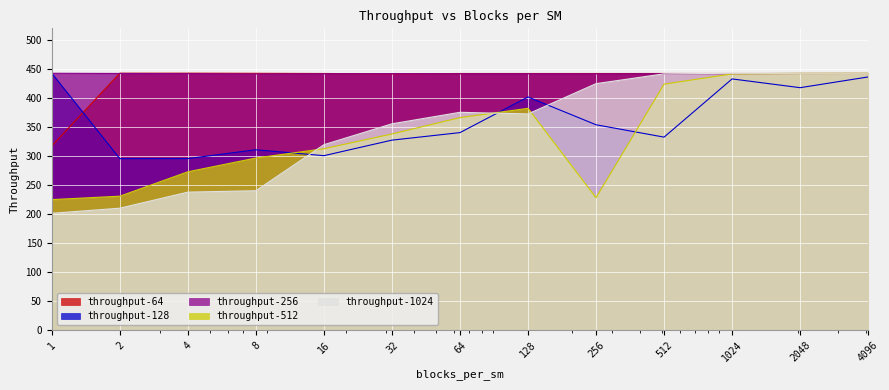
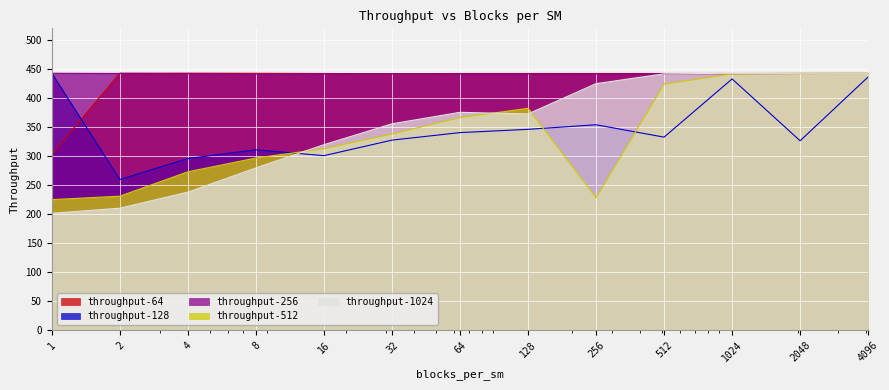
throughput-64, 1: 320 -> 300
throughput-128, 2: 300 -> 260
throughput-1024, 8: 240 -> 280
throughput-128, 128: 400 -> 350
throughput-128, 2048: 420 -> 330
